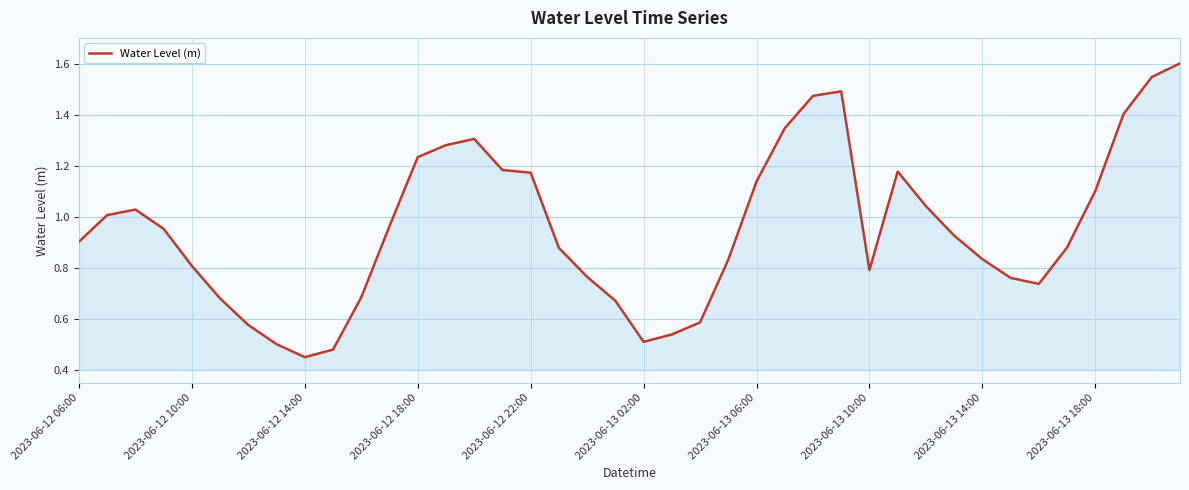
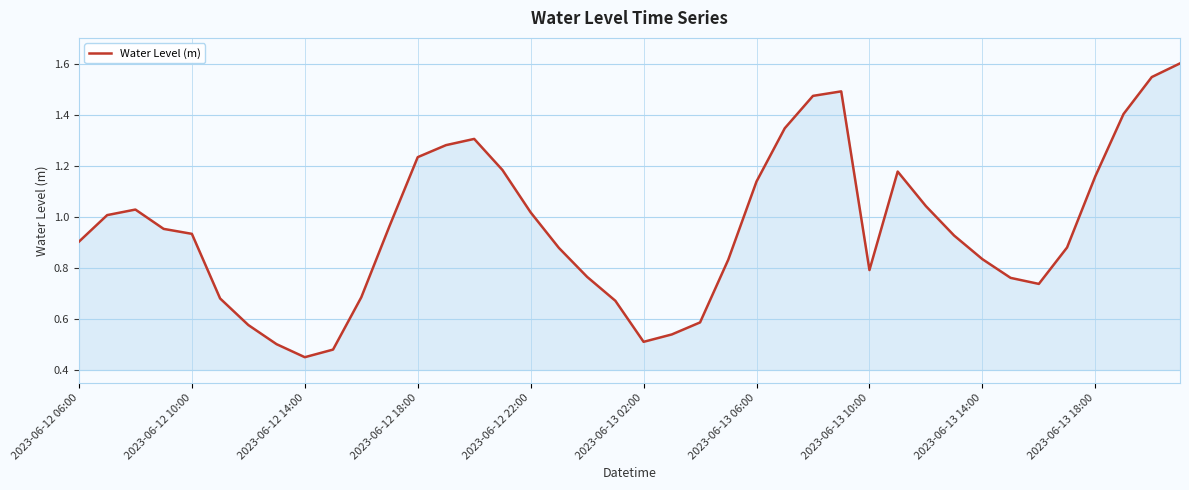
2023-06-12 10:00: 0.81 -> 0.93
2023-06-12 22:00: 1.17 -> 1.02
2023-06-13 18:00: 1.10 -> 1.16
